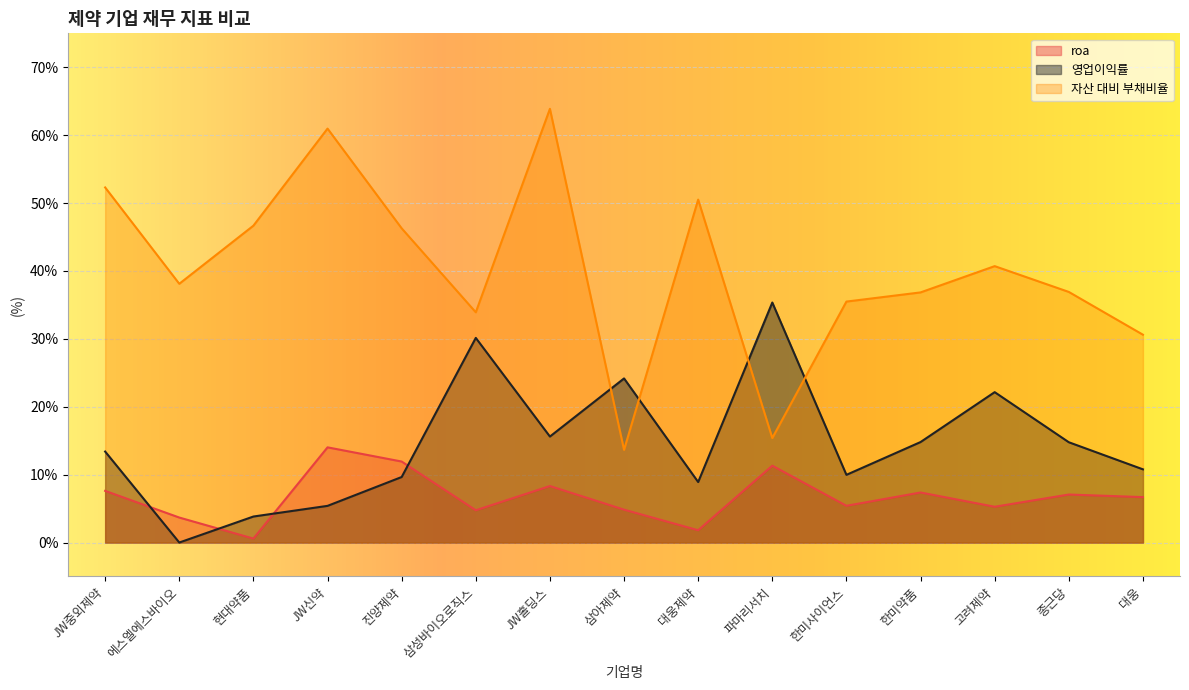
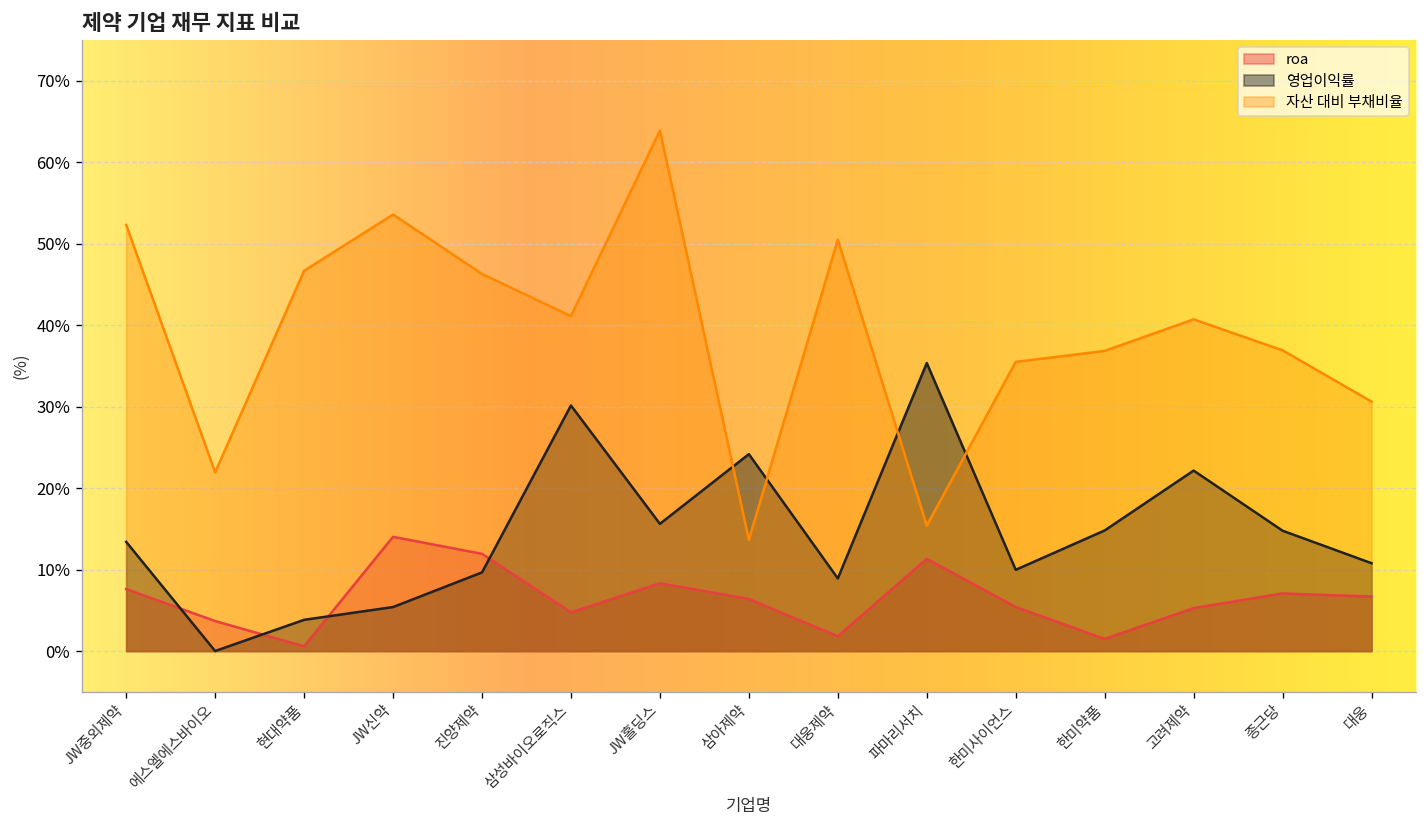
자산 대비 부채비율, 에스엘에스바이오: 38% -> 22%
자산 대비 부채비율, JW신약: 61% -> 54%
자산 대비 부채비율, 삼성바이오로직스: 34% -> 41%
roa, 삼아제약: 5% -> 6%
roa, 한미약품: 7% -> 1%
